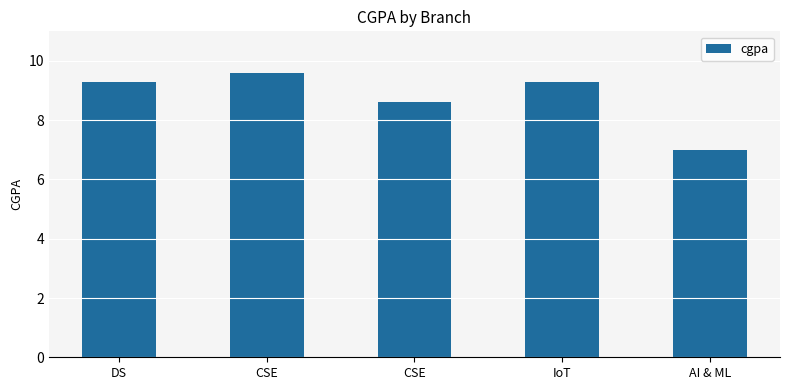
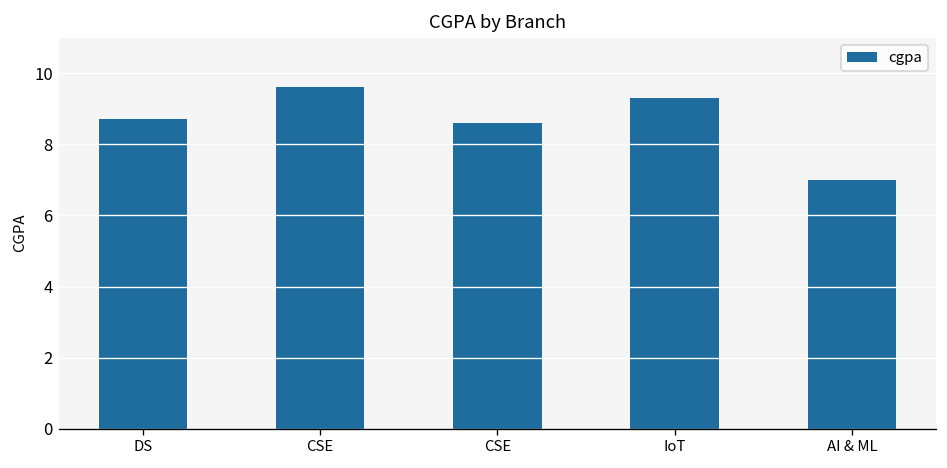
DS: 9.3 -> 8.7
